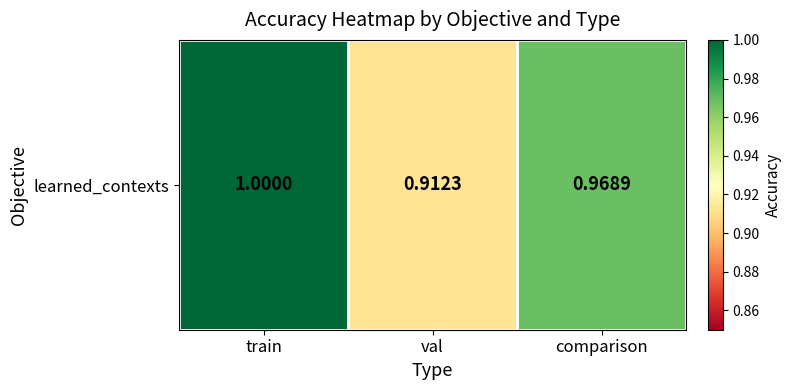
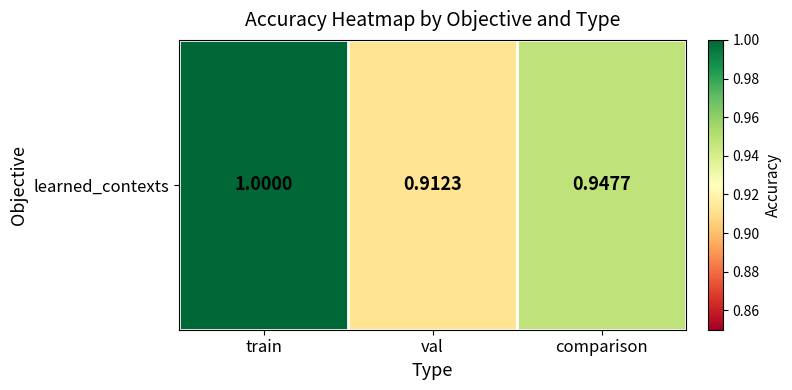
learned_contexts, comparison: 0.9689 -> 0.9477
